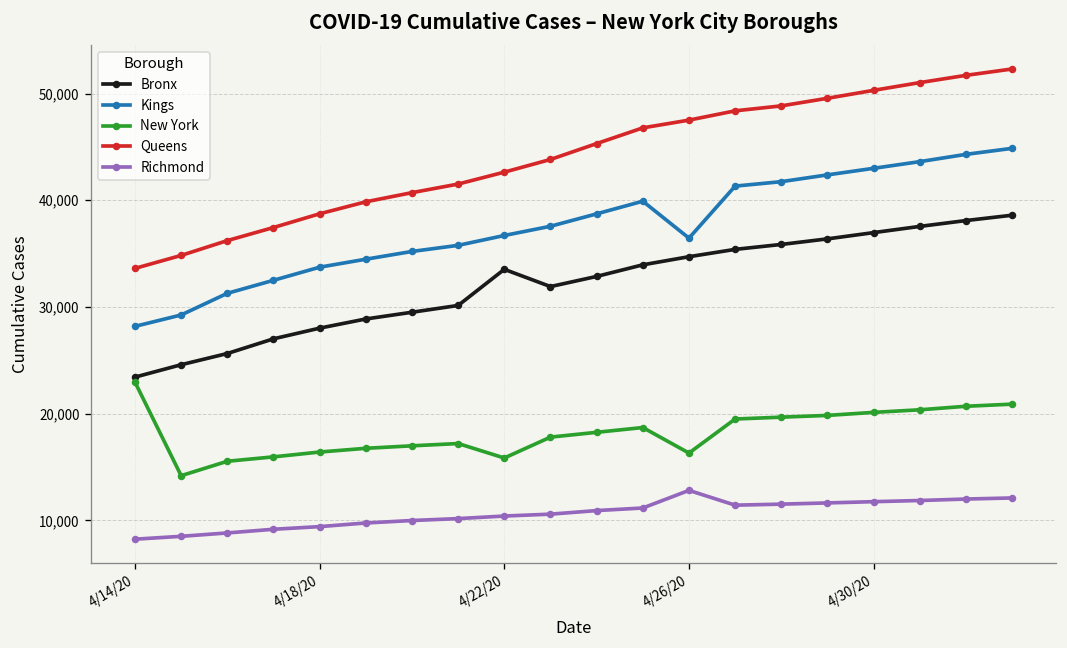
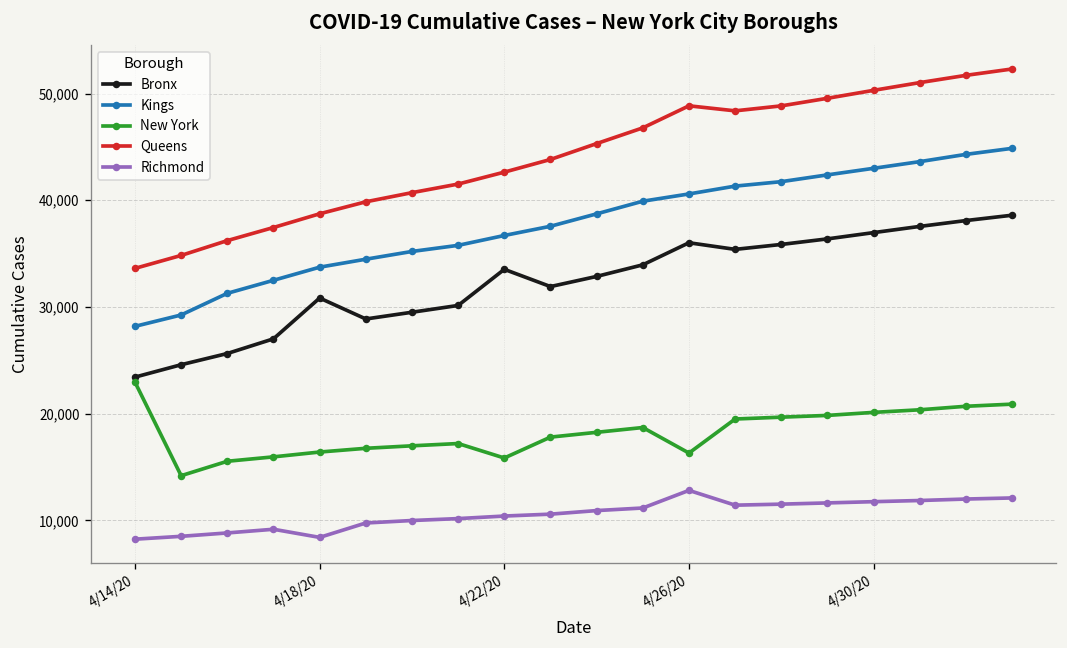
Bronx, 4/18/20: 28,000 -> 31,000
Richmond, 4/18/20: 9,000 -> 8,000
Bronx, 4/26/20: 35,000 -> 36,000
Kings, 4/26/20: 36,000 -> 41,000
Queens, 4/26/20: 48,000 -> 49,000
